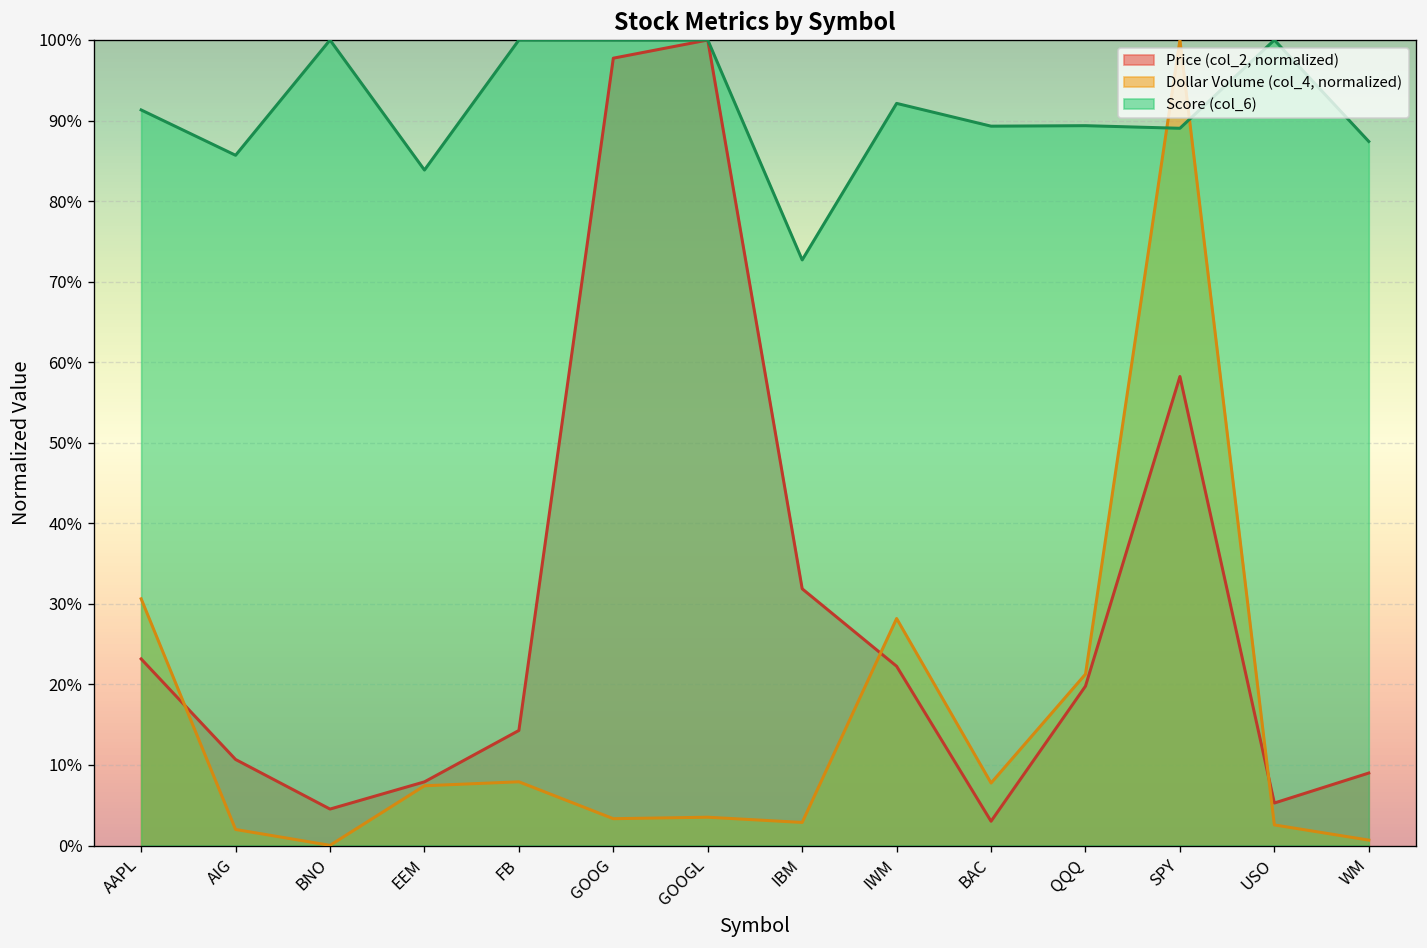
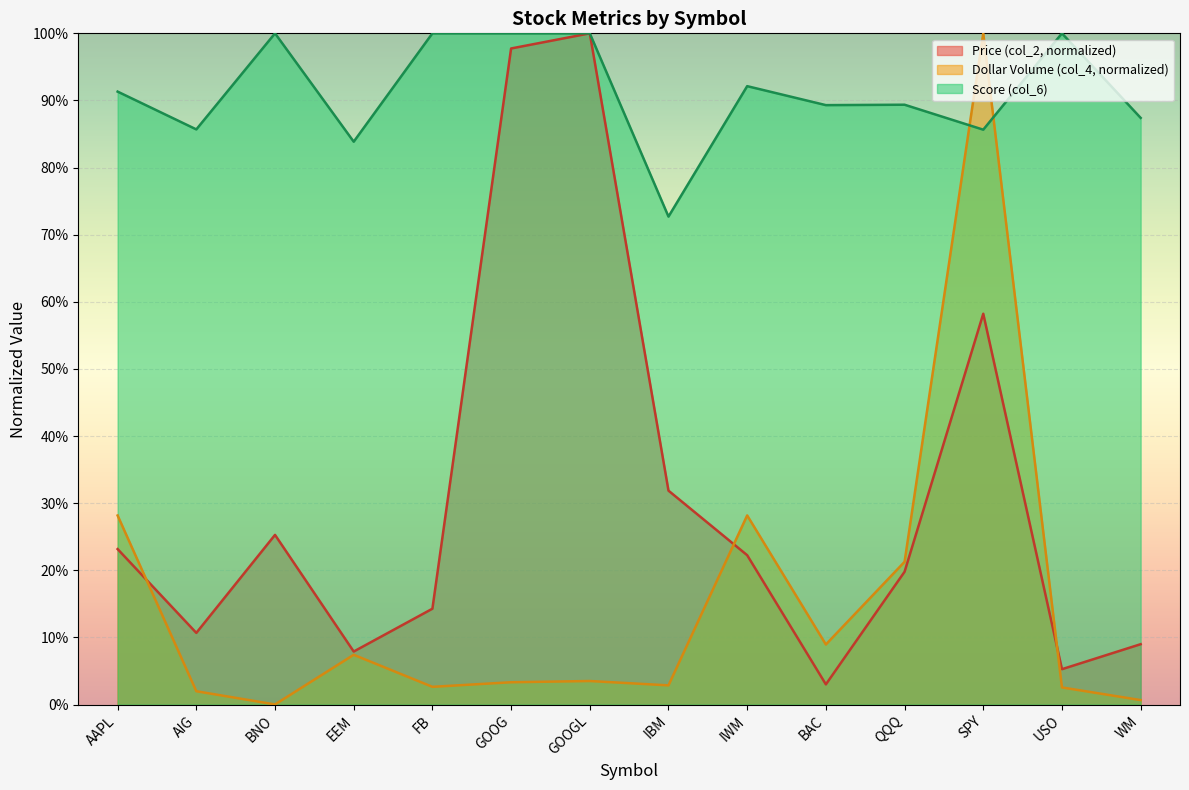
Dollar Volume (col_4, normalized), AAPL: 31% -> 28%
Price (col_2, normalized), BNO: 5% -> 25%
Dollar Volume (col_4, normalized), FB: 8% -> 3%
Dollar Volume (col_4, normalized), BAC: 8% -> 9%
Score (col_6), SPY: 89% -> 86%
